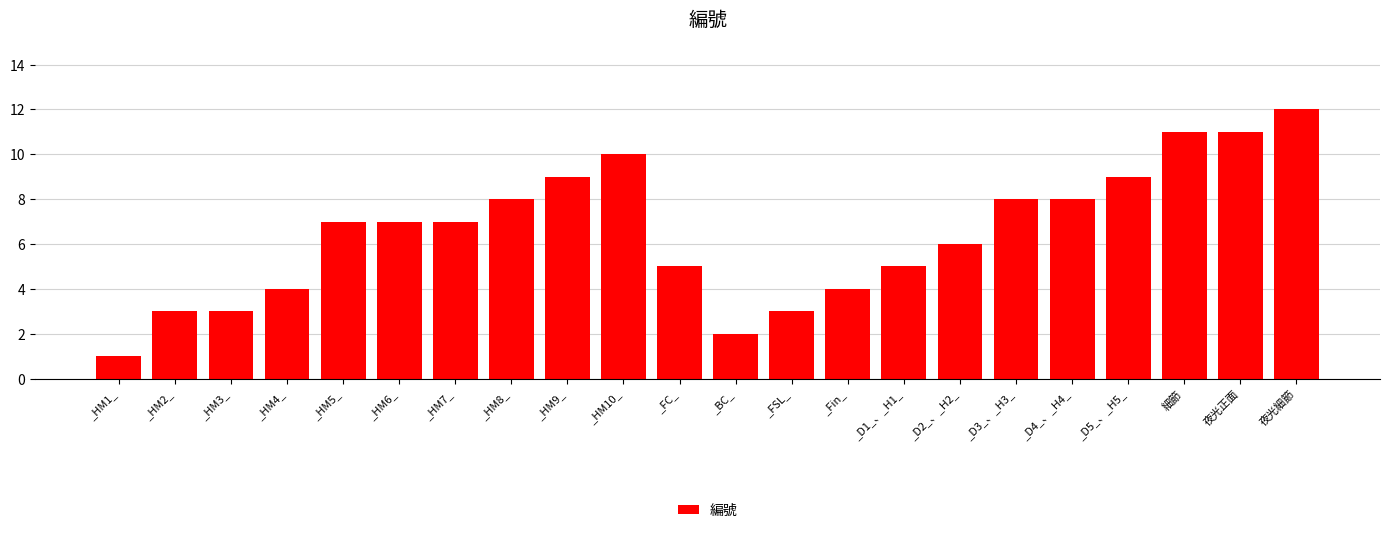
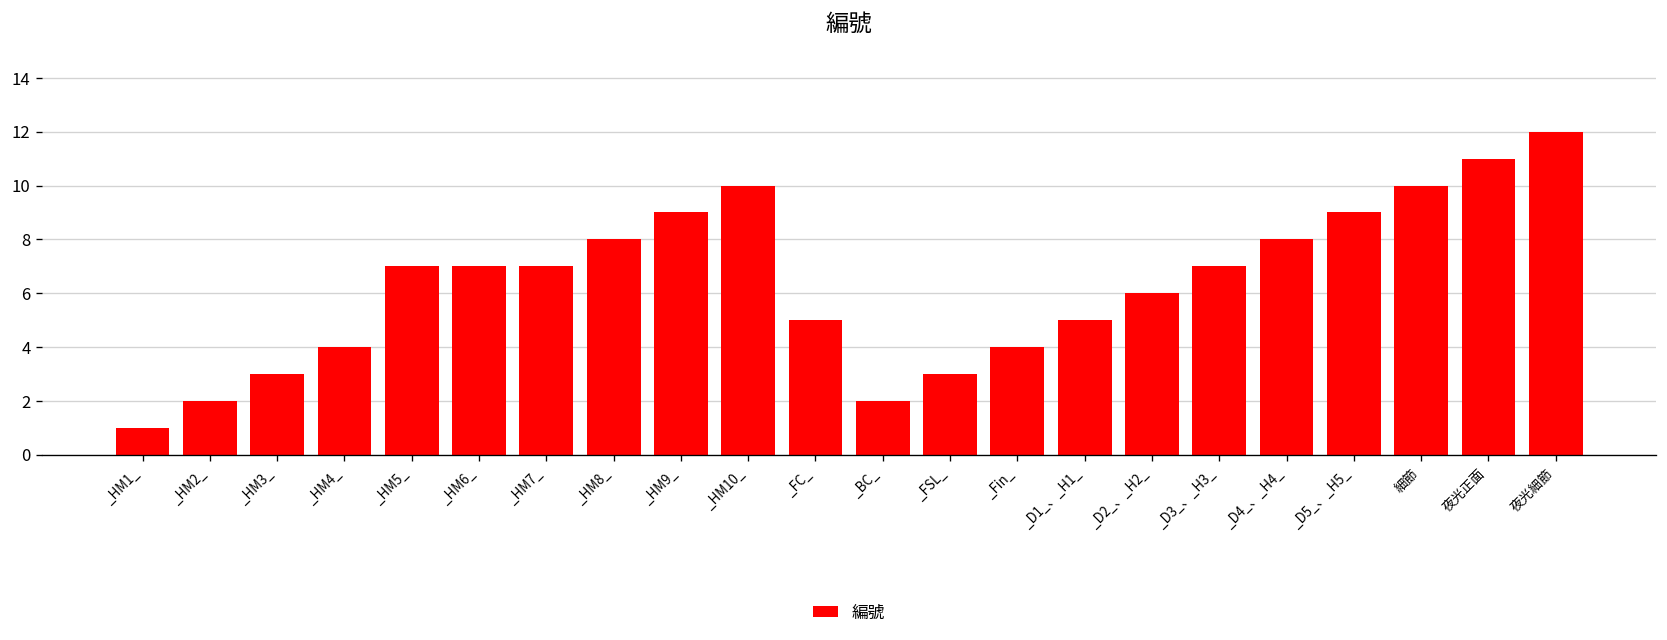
_HM2_: 3 -> 2
_D3_、_H3_: 8 -> 7
細節: 11 -> 10
